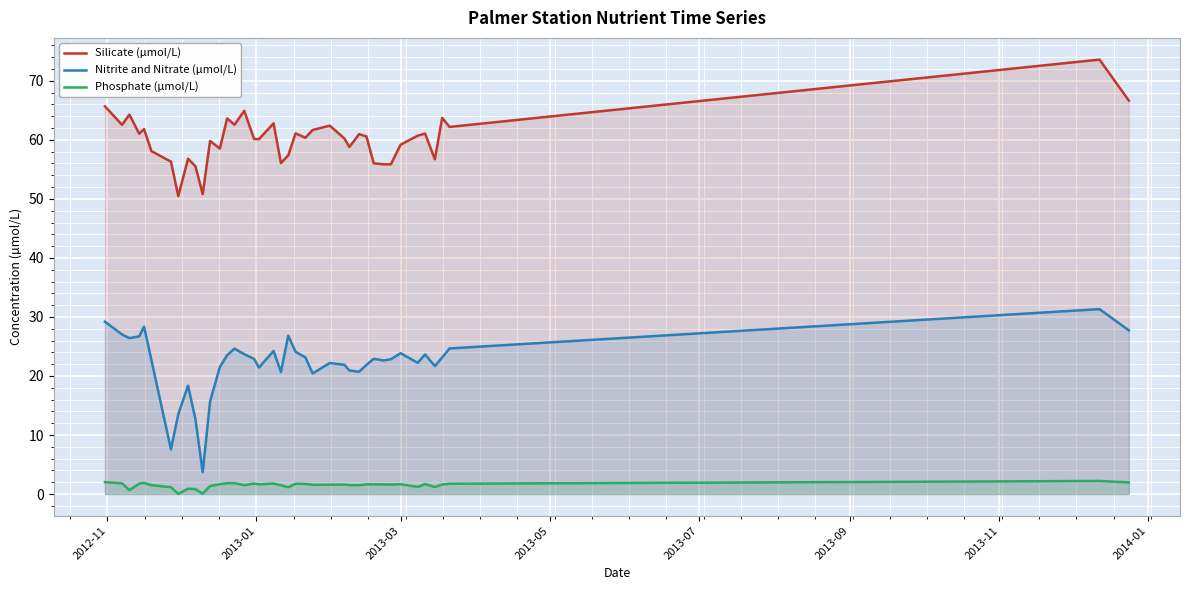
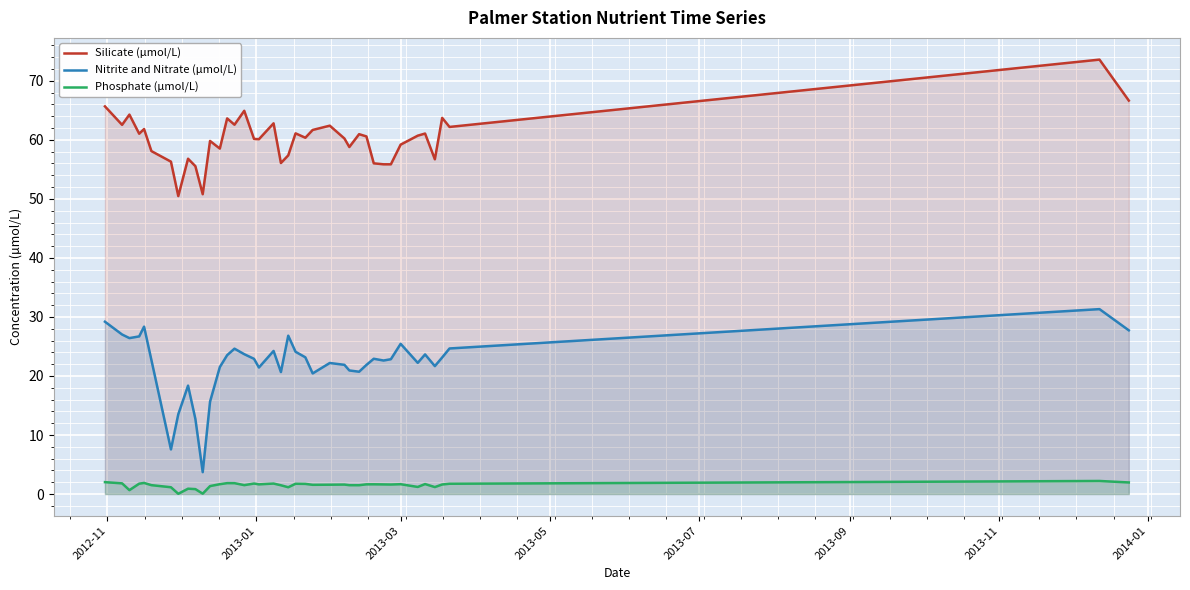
Nitrite and Nitrate (µmol/L), 2013-03: 24 -> 25
